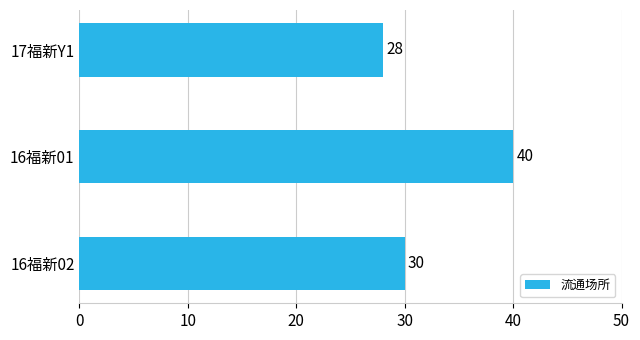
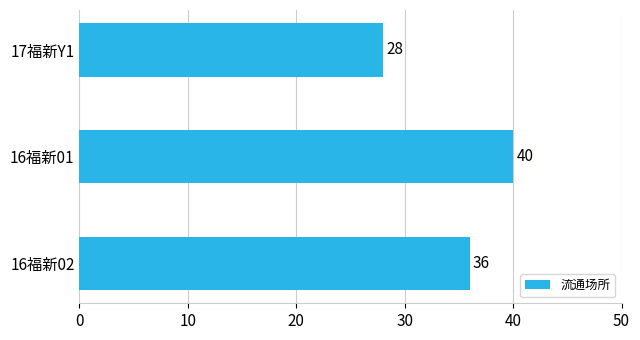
16福新02: 30 -> 36
